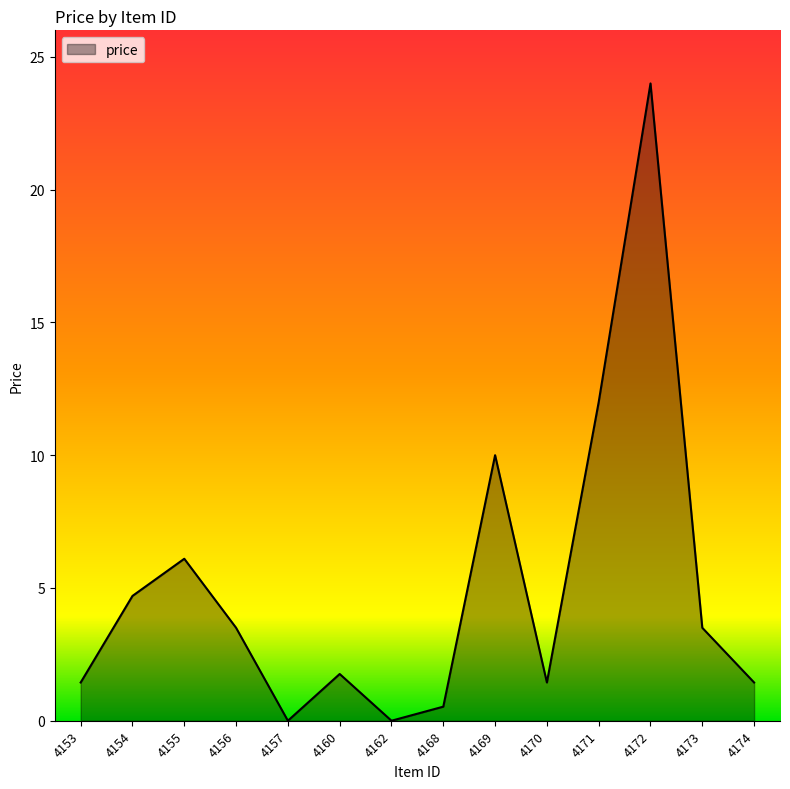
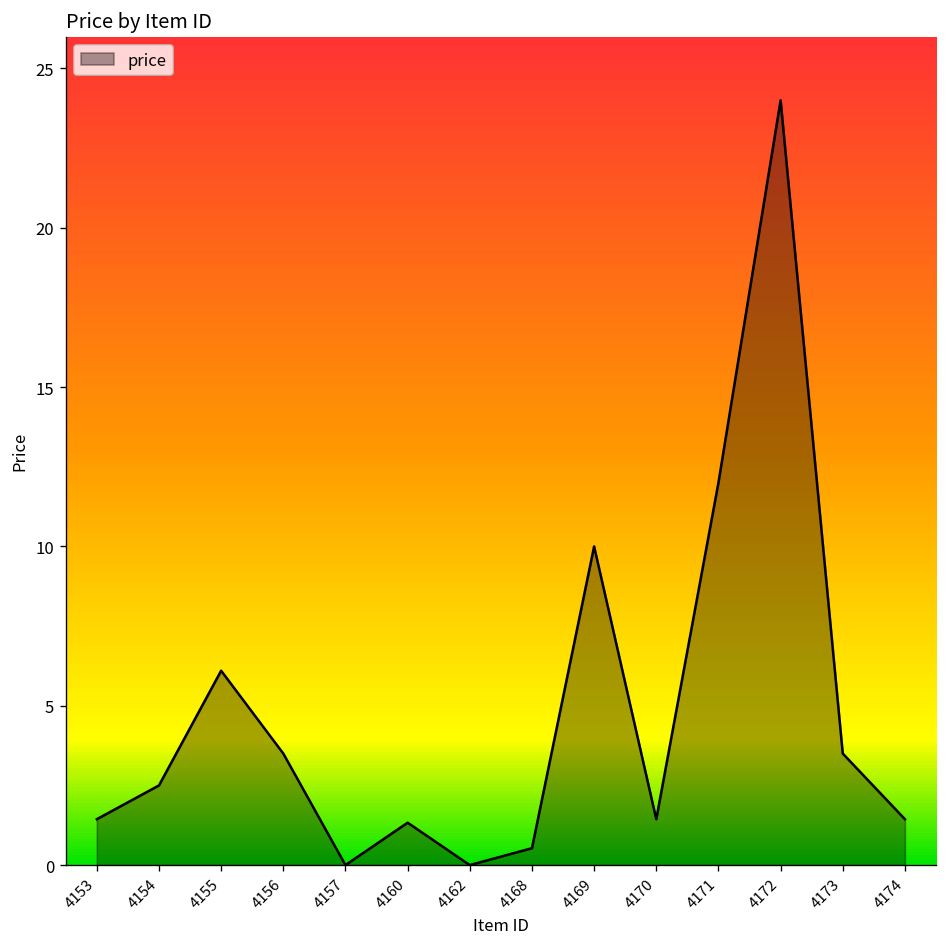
4154: 4.7 -> 2.5
4160: 1.8 -> 1.3
